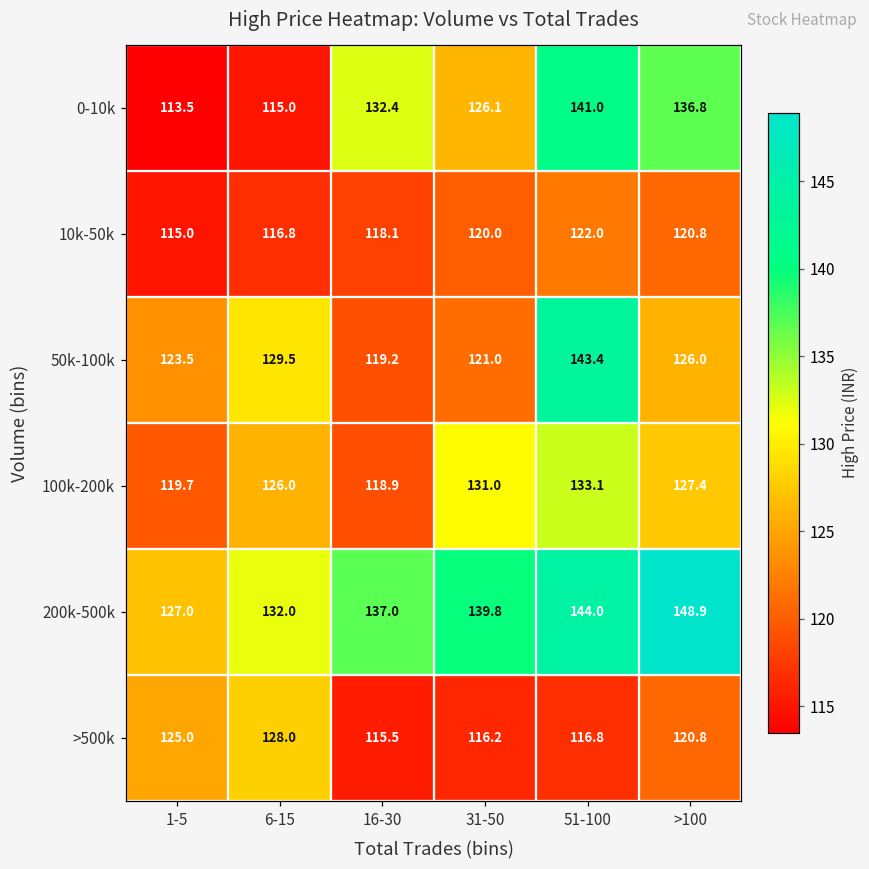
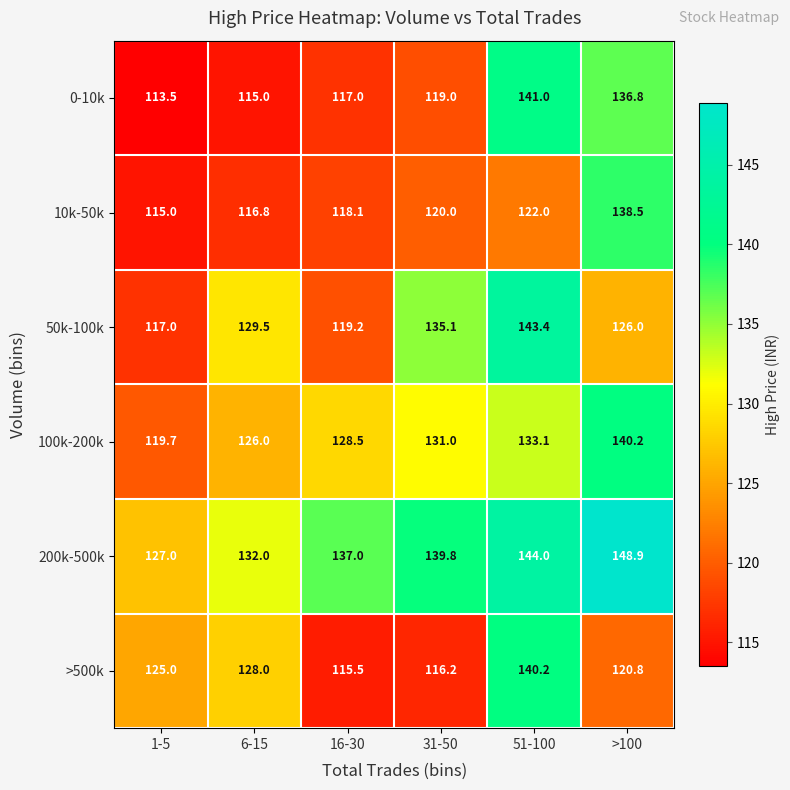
0-10k, 16-30: 132.4 -> 117.0
0-10k, 31-50: 126.1 -> 119.0
10k-50k, >100: 120.8 -> 138.5
50k-100k, 1-5: 123.5 -> 117.0
50k-100k, 31-50: 121.0 -> 135.1
100k-200k, 16-30: 118.9 -> 128.5
100k-200k, >100: 127.4 -> 140.2
>500k, 51-100: 116.8 -> 140.2
